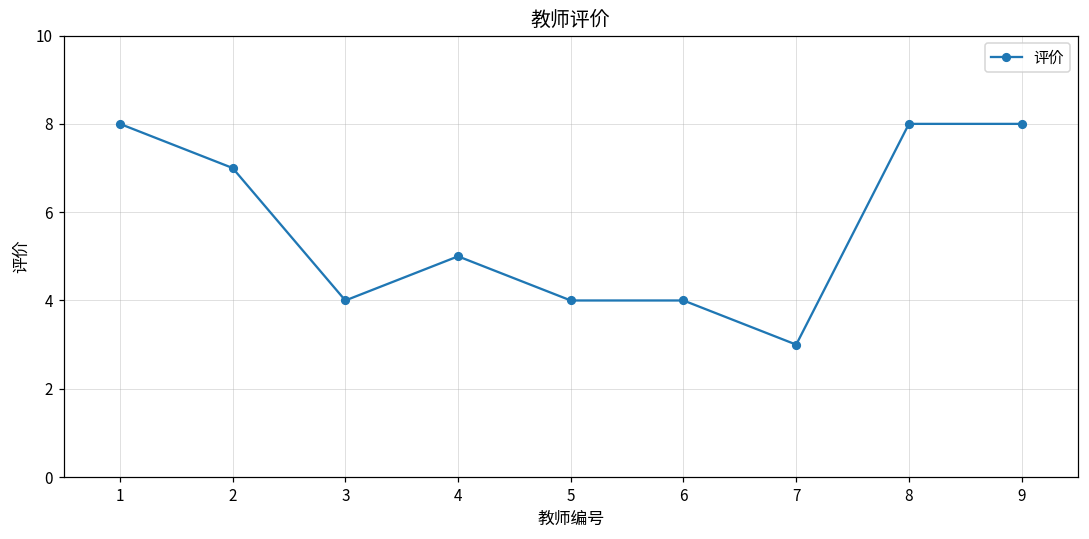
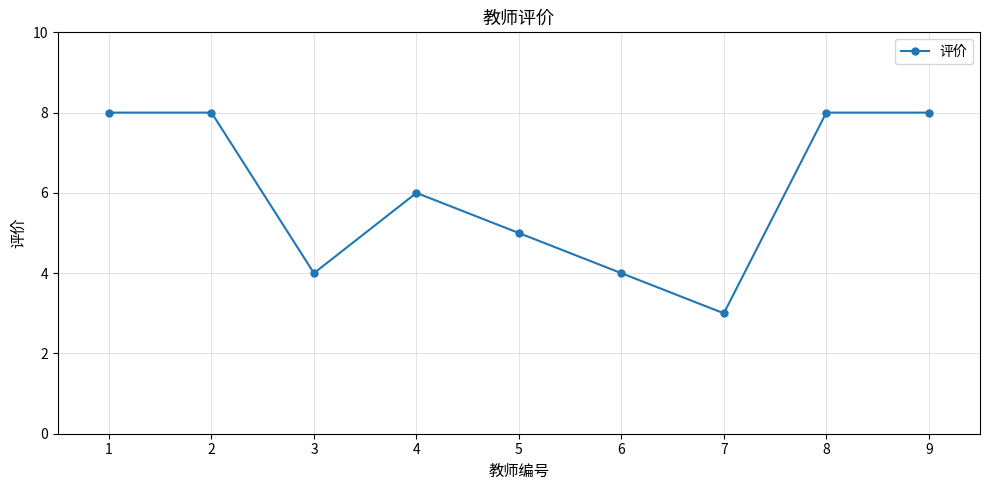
2: 7 -> 8
4: 5 -> 6
5: 4 -> 5
